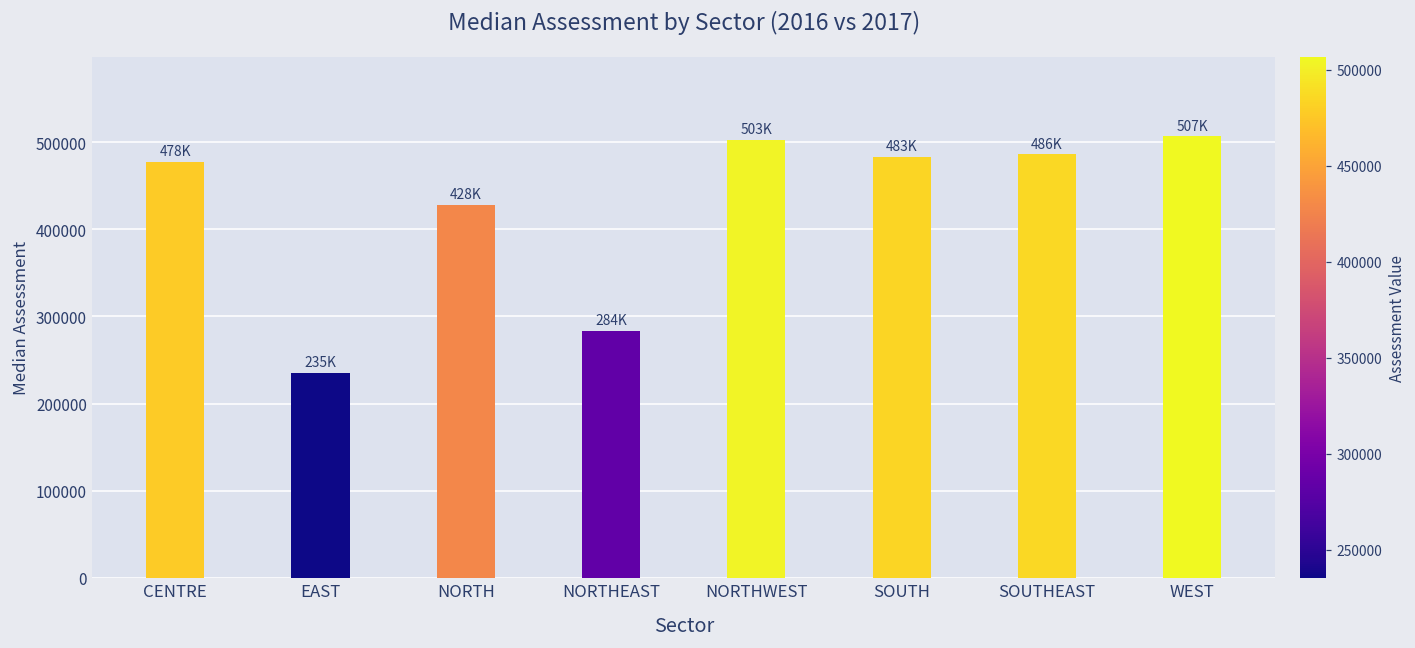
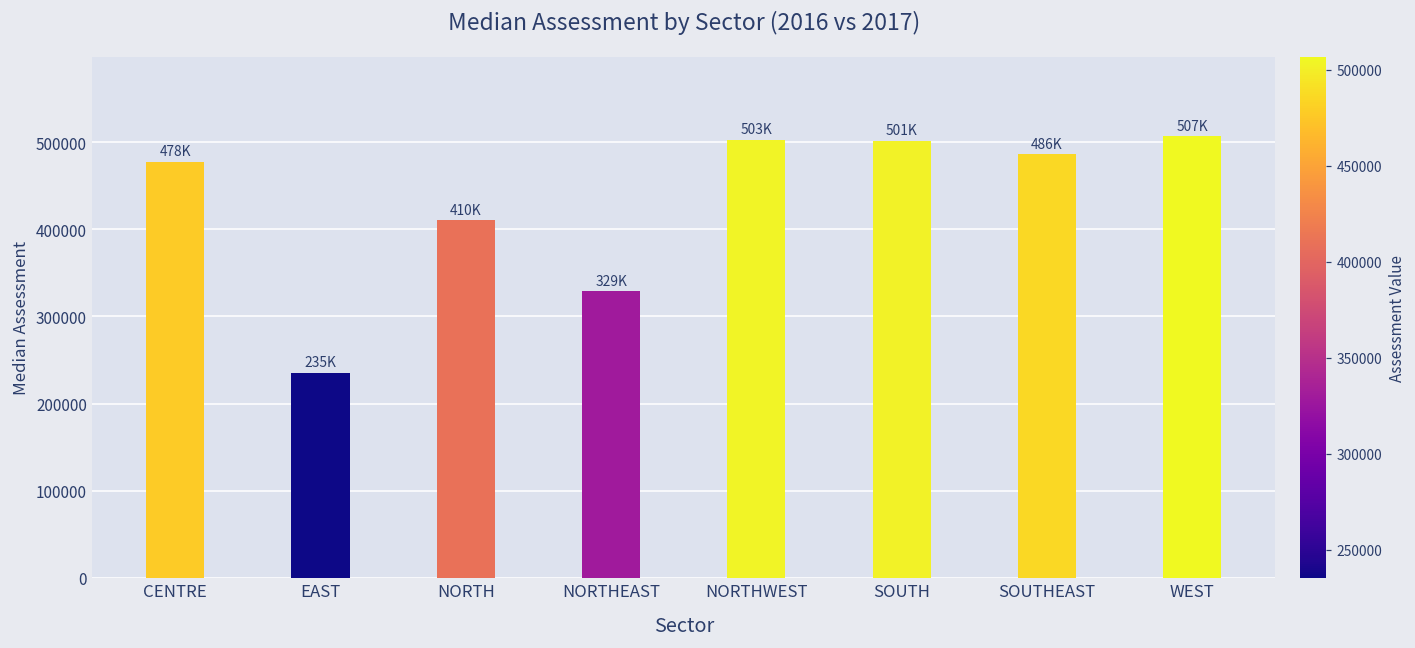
NORTH: 428K -> 410K
NORTHEAST: 284K -> 329K
SOUTH: 483K -> 501K
